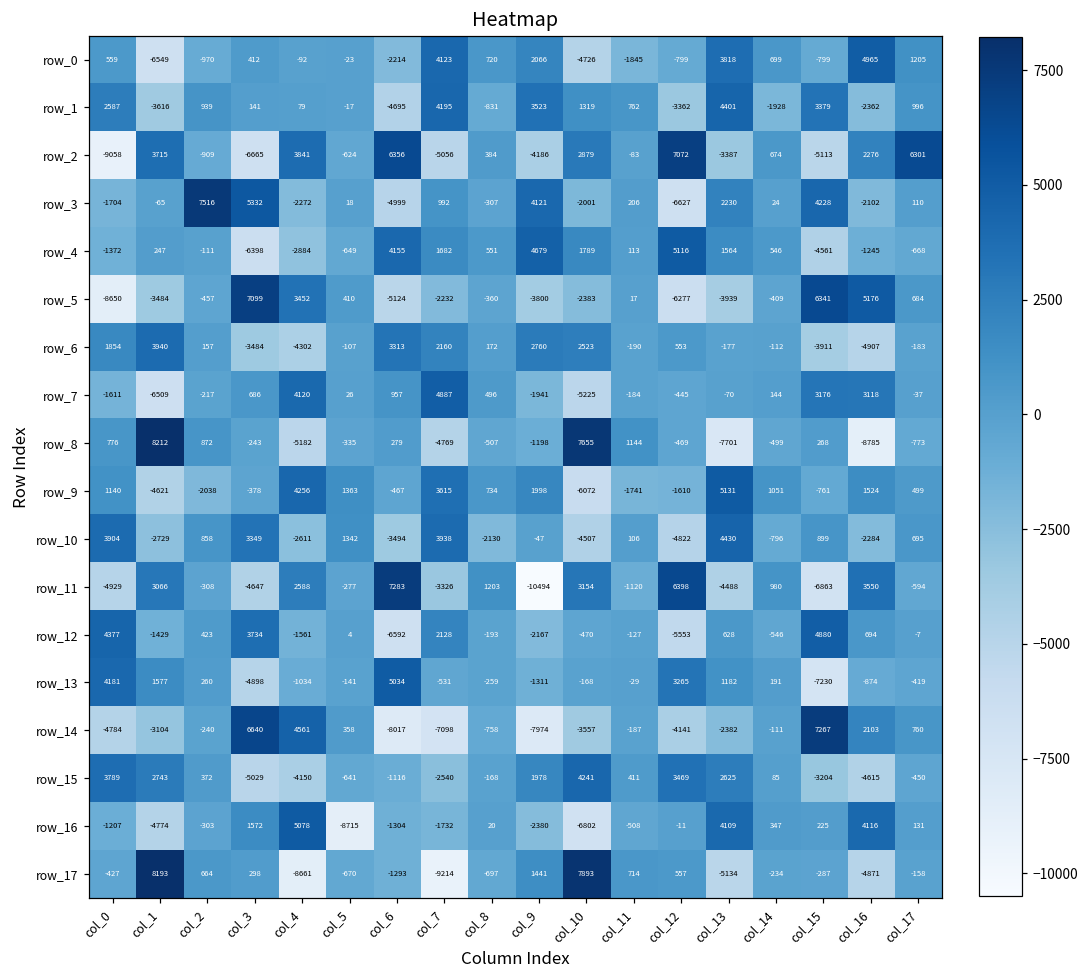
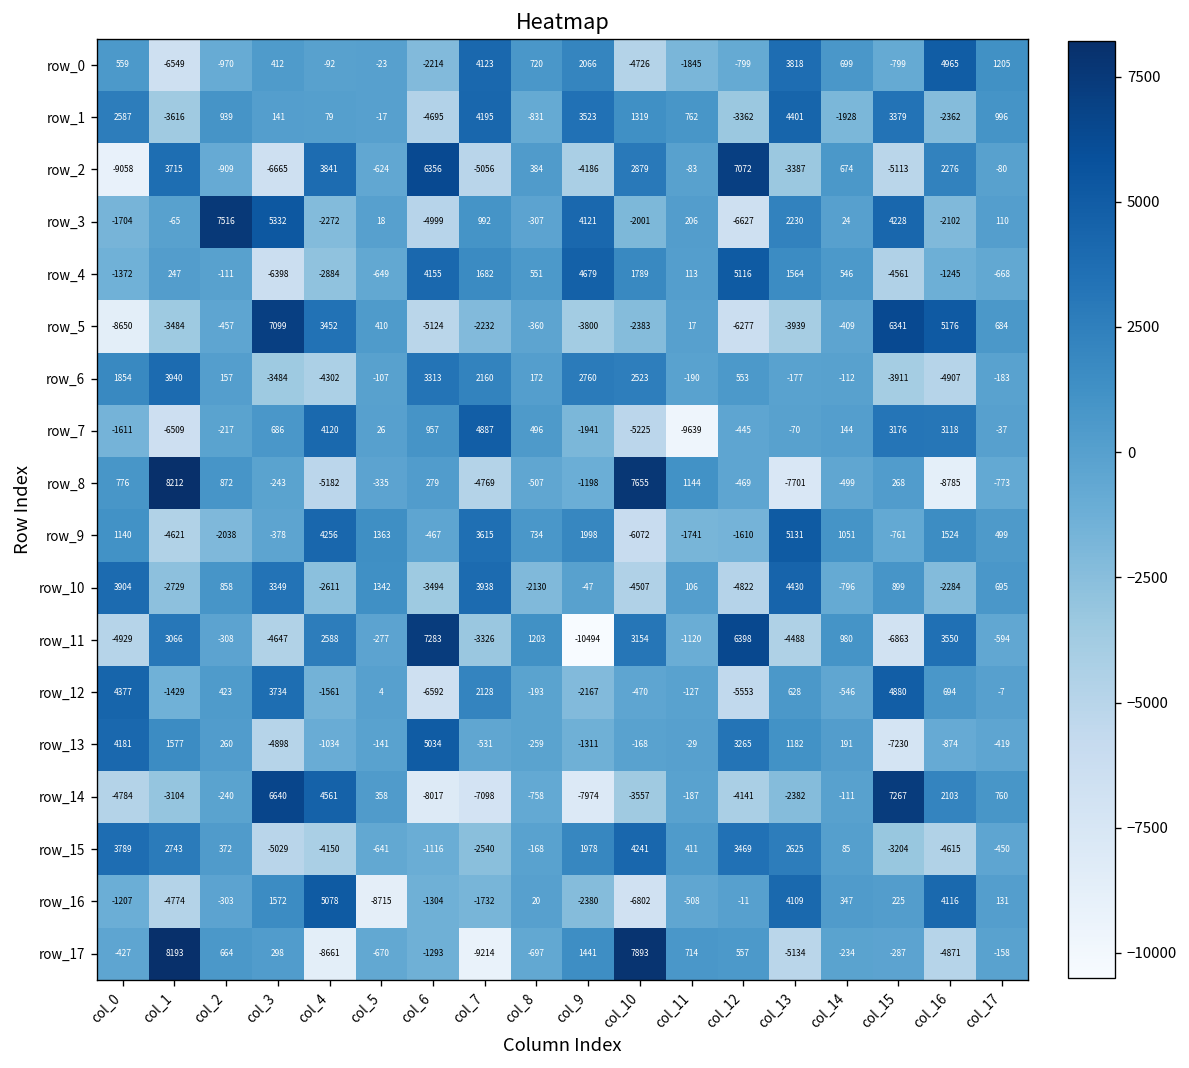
row_2, col_17: 6301 -> -80
row_7, col_11: -184 -> -9639
